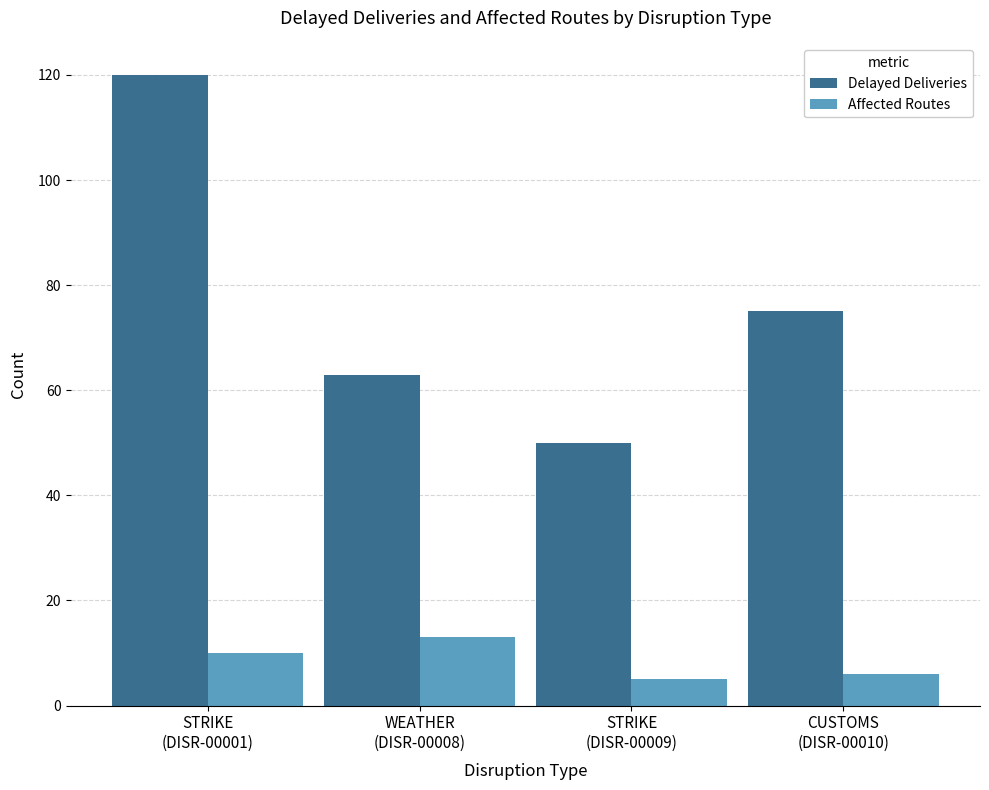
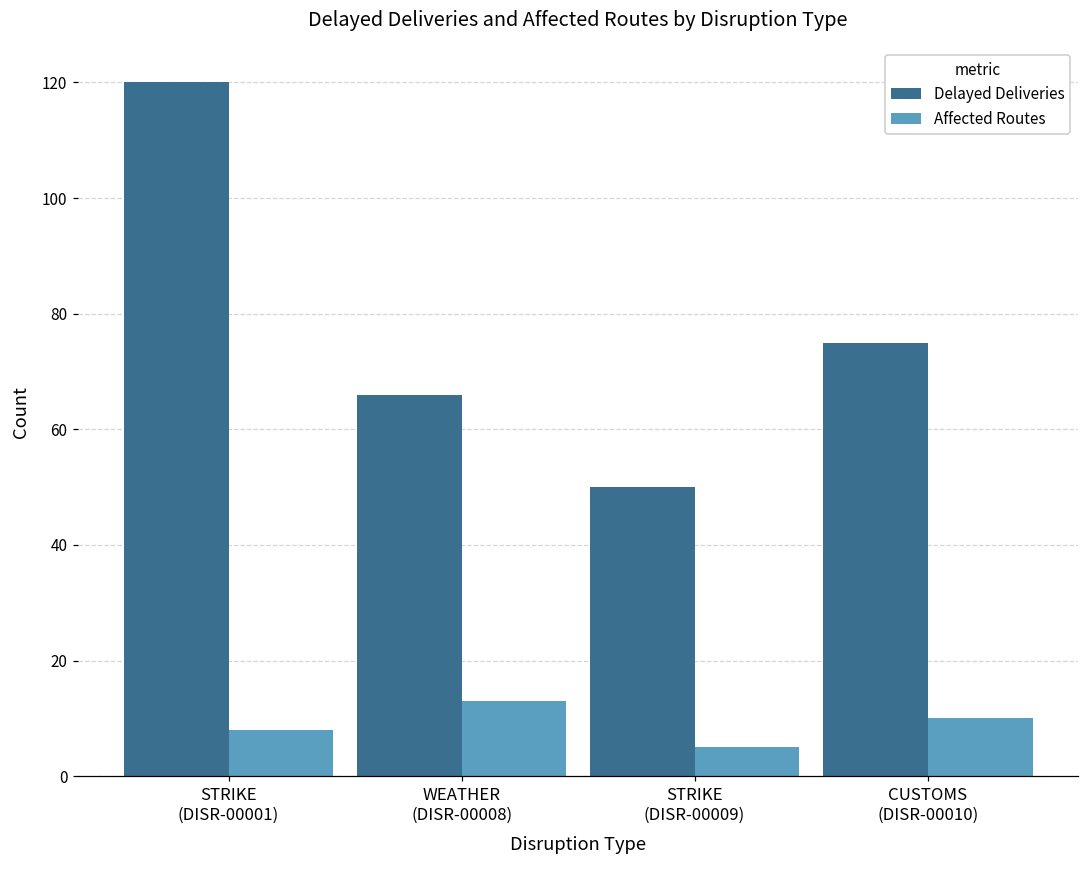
Affected Routes, STRIKE (DISR-00001): 10 -> 8
Delayed Deliveries, WEATHER (DISR-00008): 63 -> 66
Affected Routes, CUSTOMS (DISR-00010): 6 -> 10
